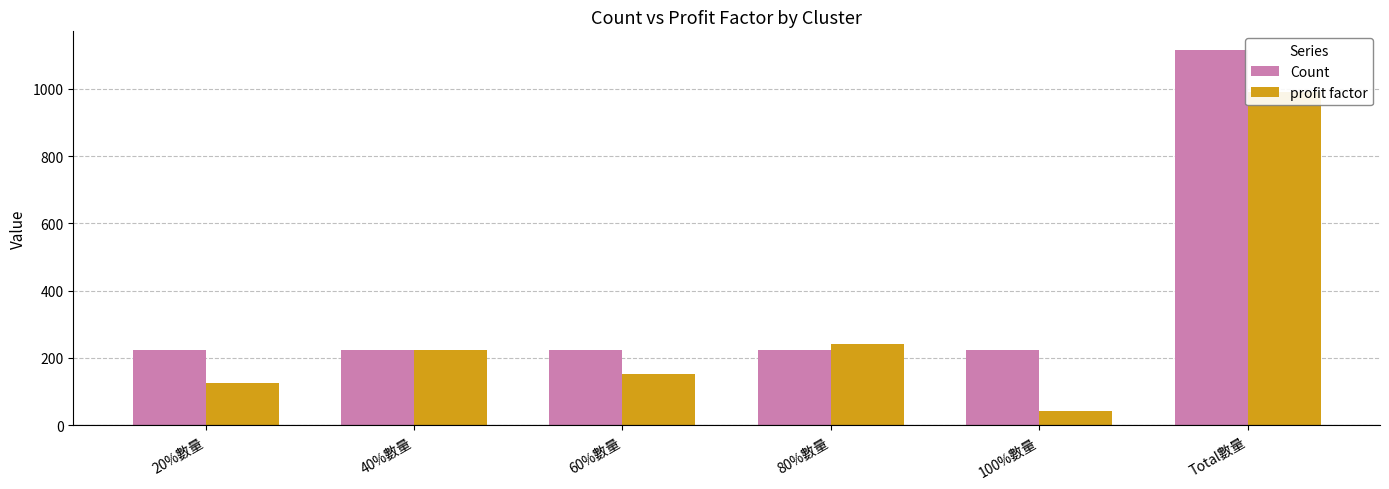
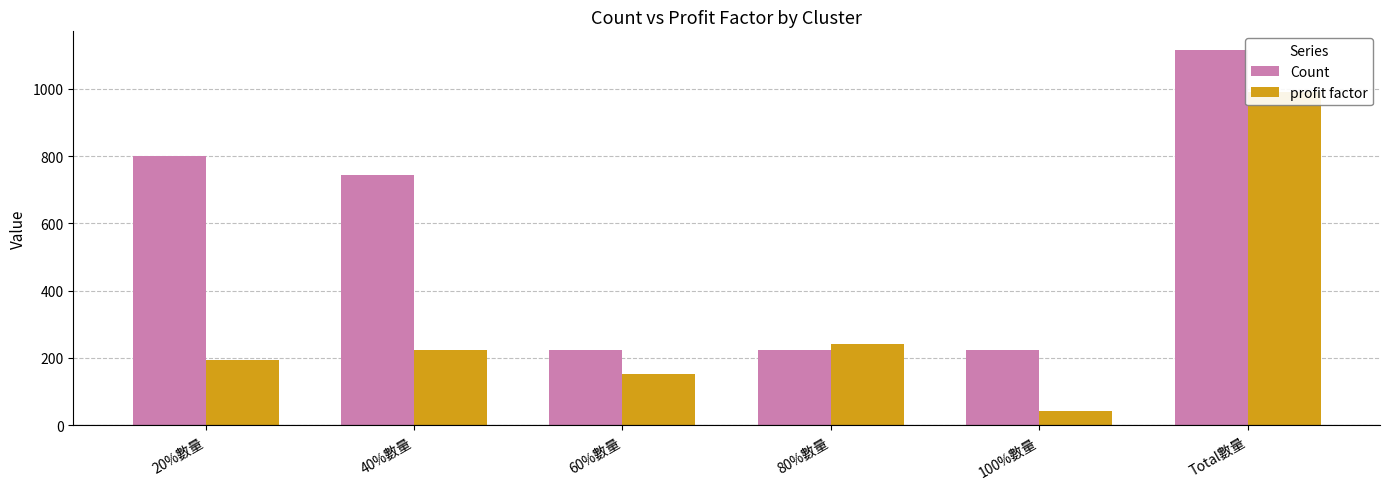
Count, 20%數量: 220 -> 800
profit factor, 20%數量: 130 -> 190
Count, 40%數量: 220 -> 740
